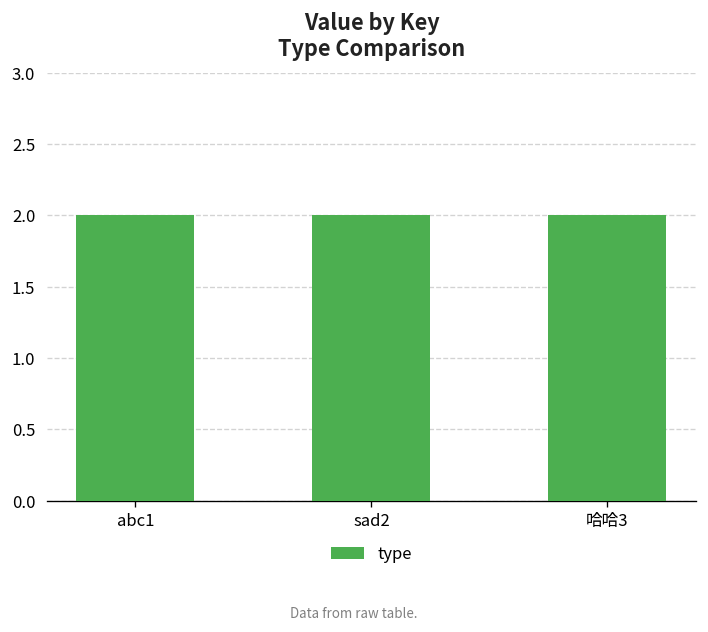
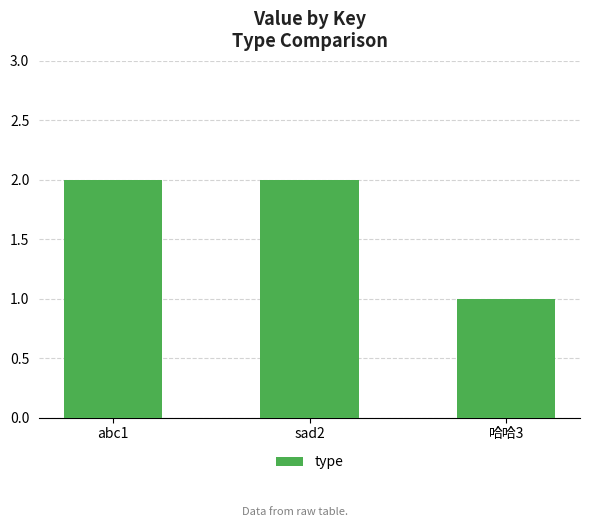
哈哈3: 2 -> 1
